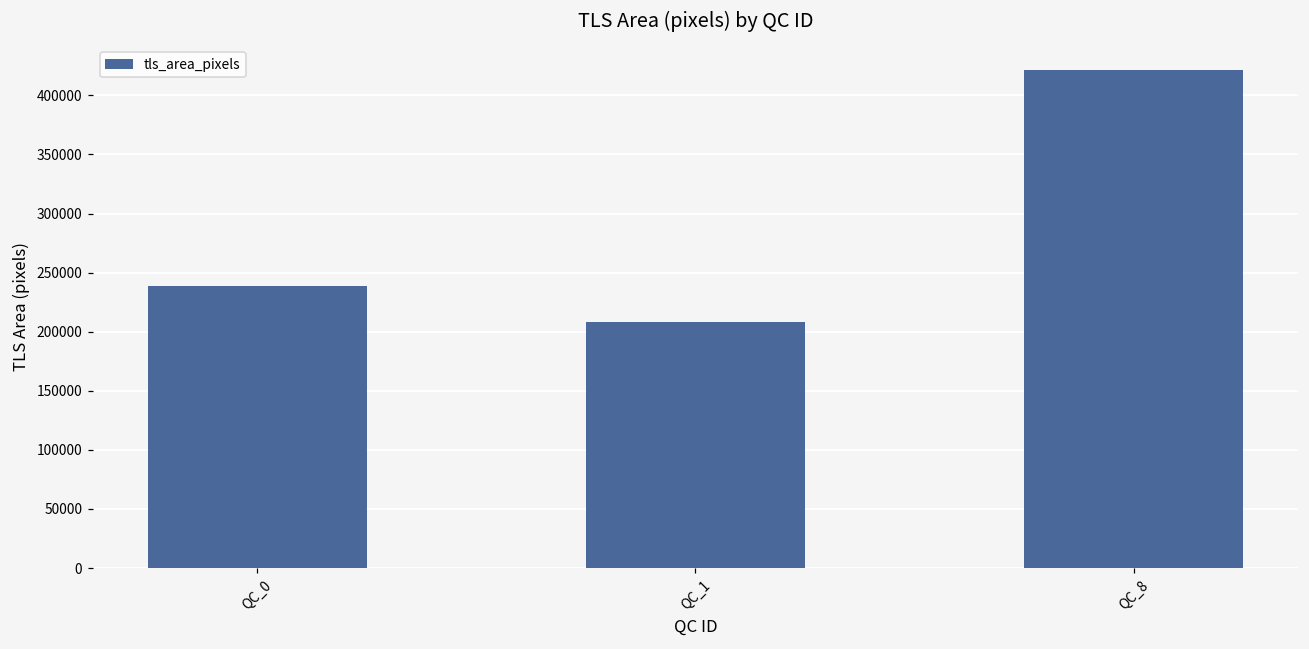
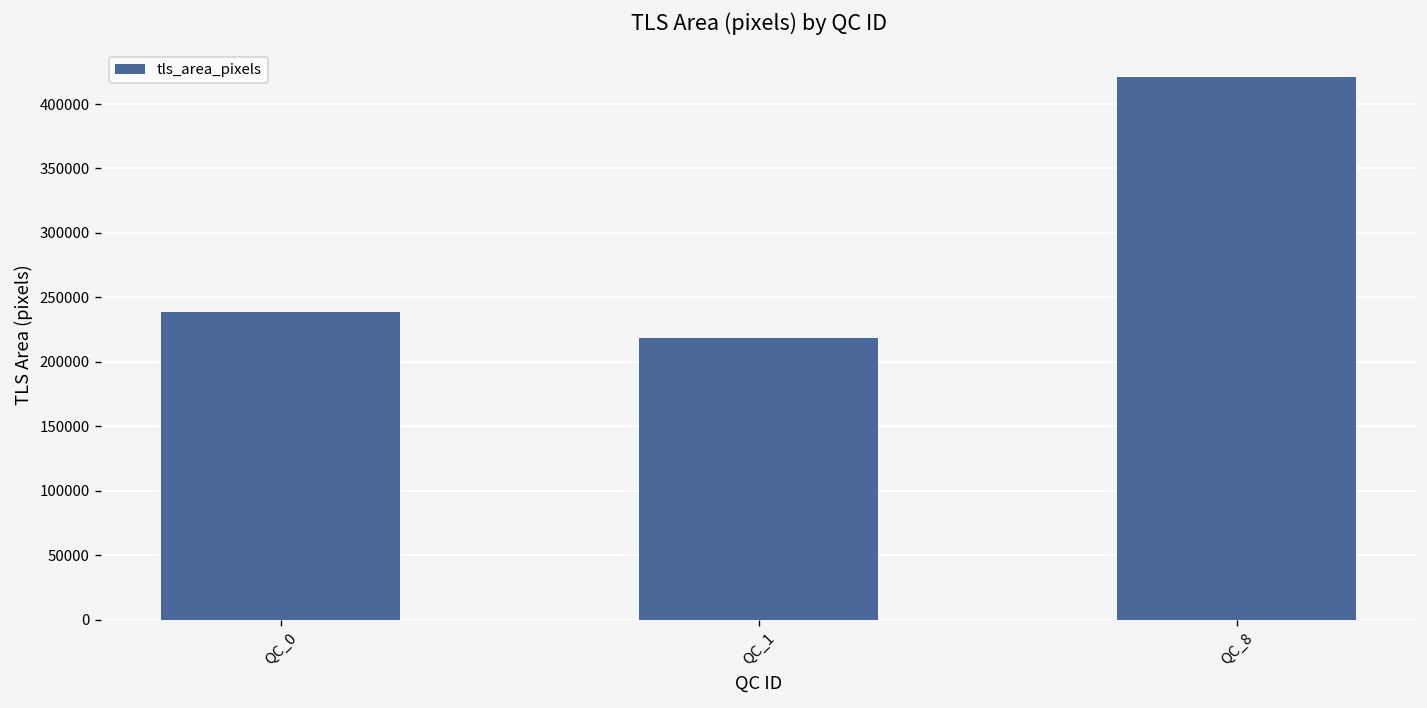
QC_1: 209000 -> 219000
